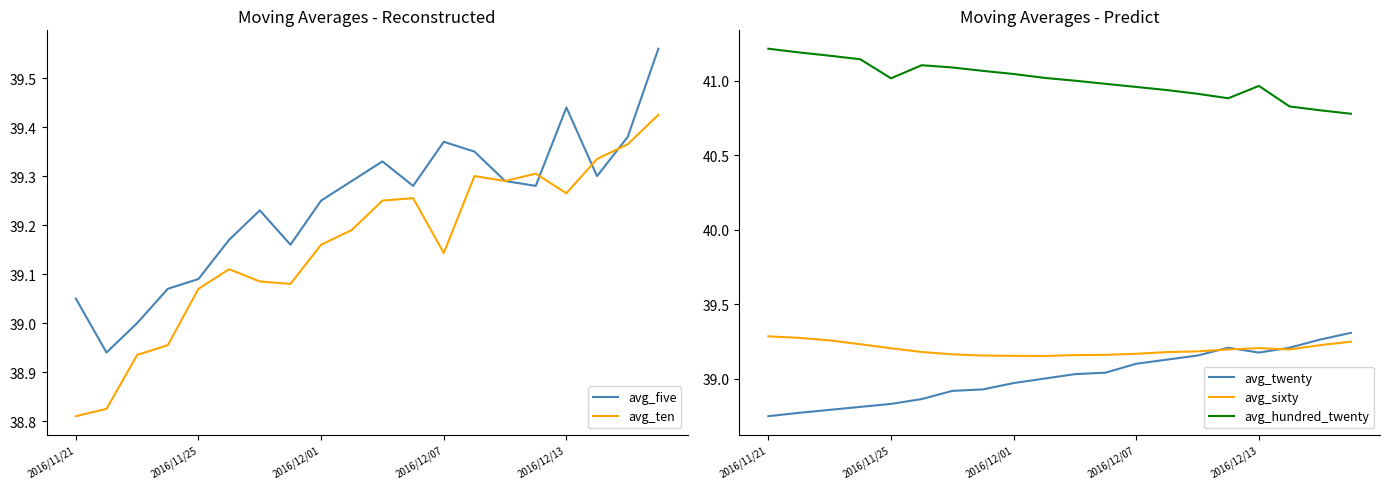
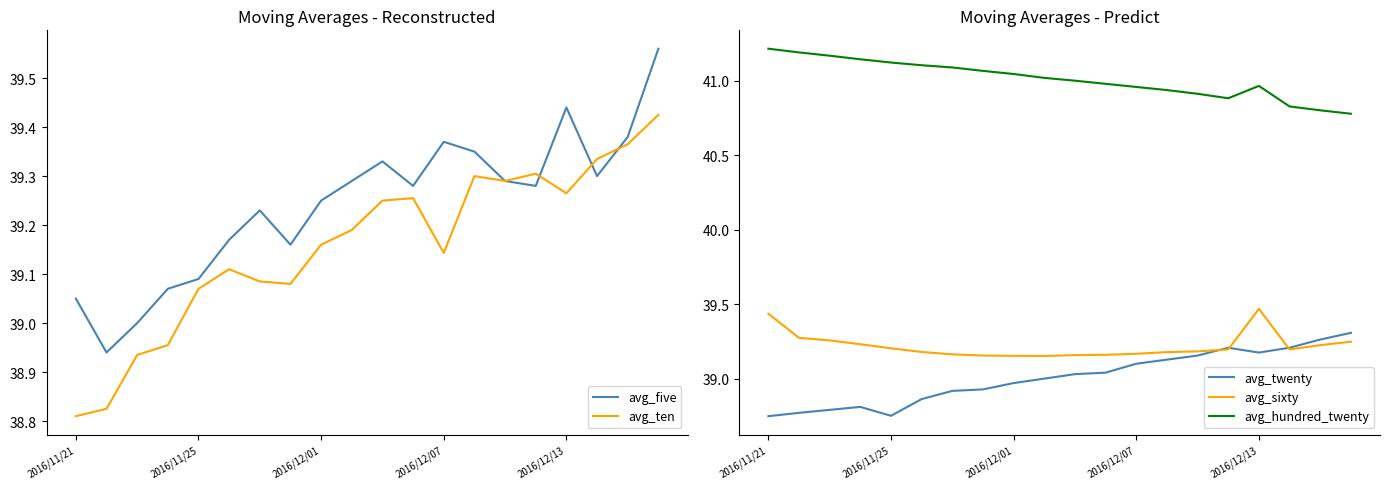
Moving Averages - Predict, avg_sixty, 2016/11/21: 39.28 -> 39.44
Moving Averages - Predict, avg_twenty, 2016/11/25: 38.83 -> 38.75
Moving Averages - Predict, avg_hundred_twenty, 2016/11/25: 41.02 -> 41.12
Moving Averages - Predict, avg_sixty, 2016/12/13: 39.21 -> 39.47
